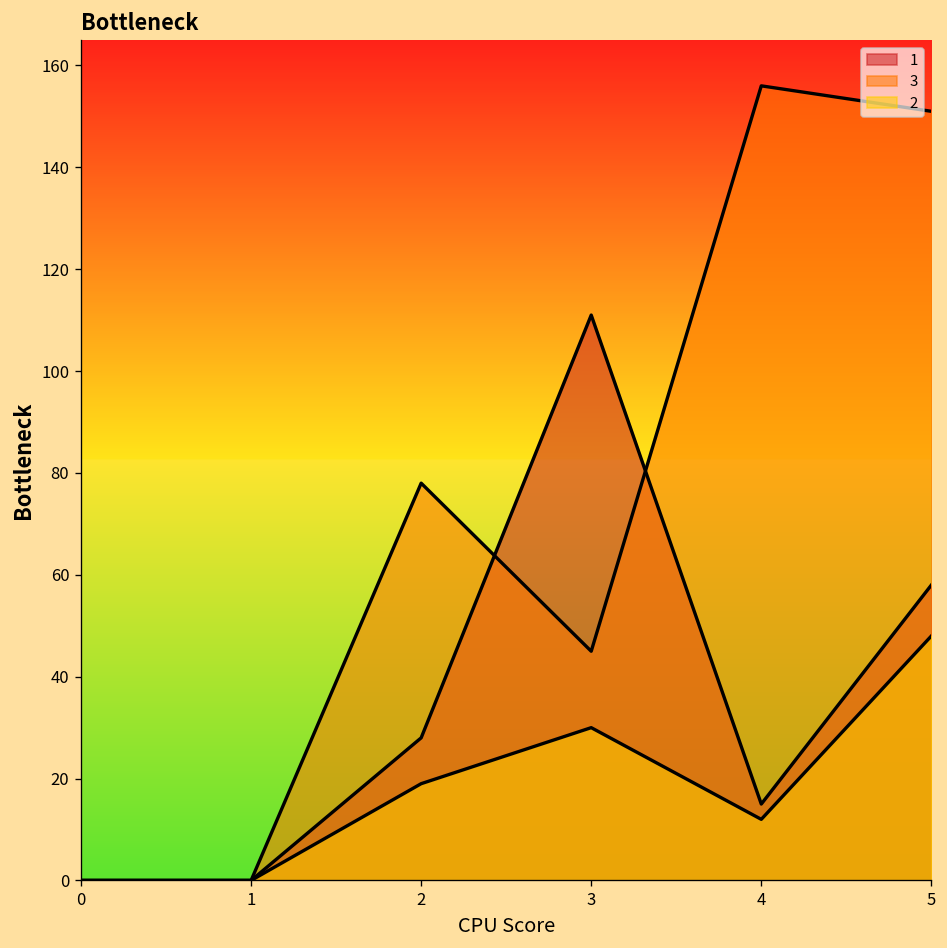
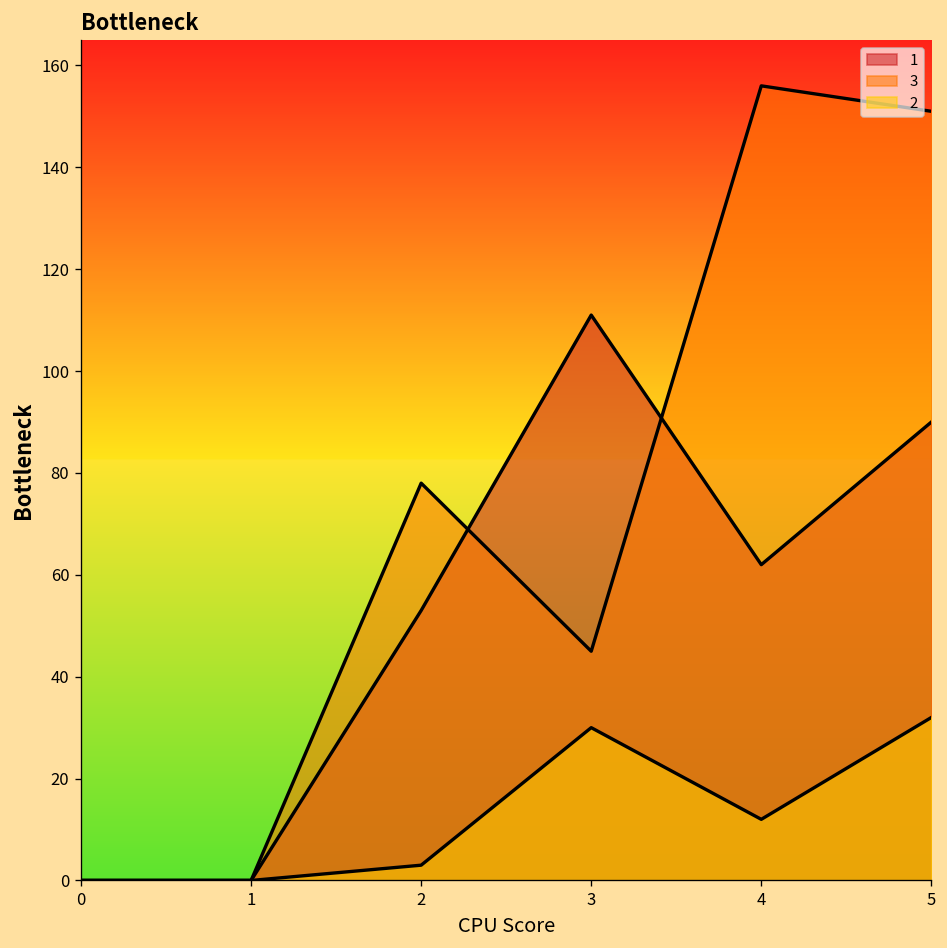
1, 2: 28 -> 53
2, 2: 19 -> 3
1, 4: 15 -> 62
1, 5: 58 -> 90
2, 5: 48 -> 32
